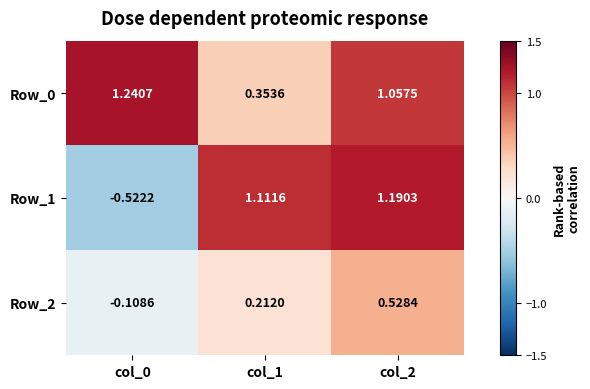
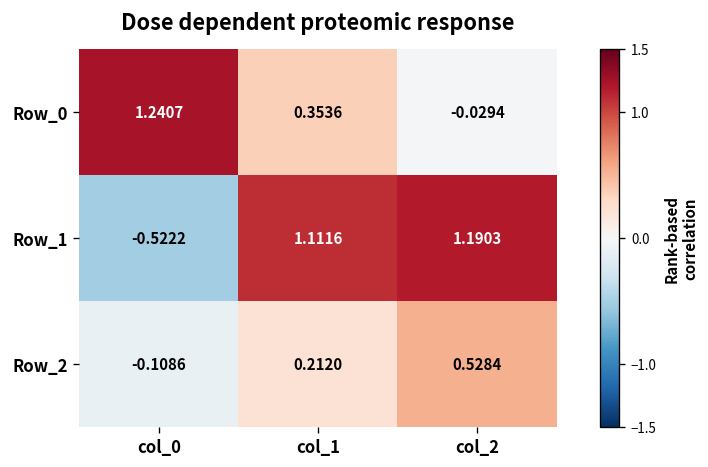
Row_0, col_2: 1.0575 -> -0.0294
